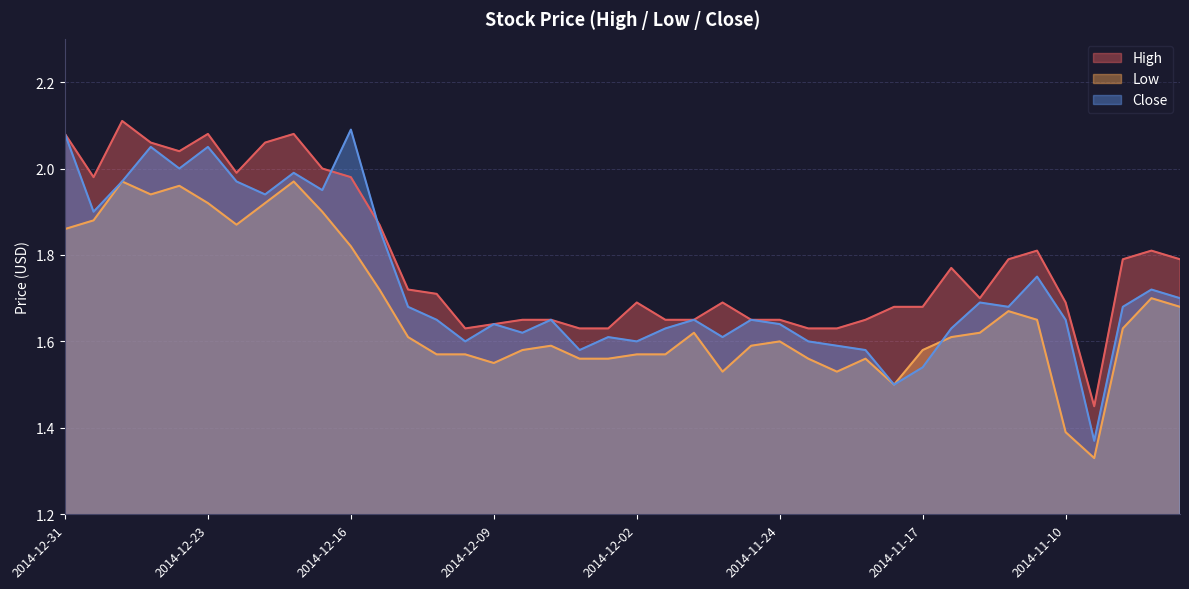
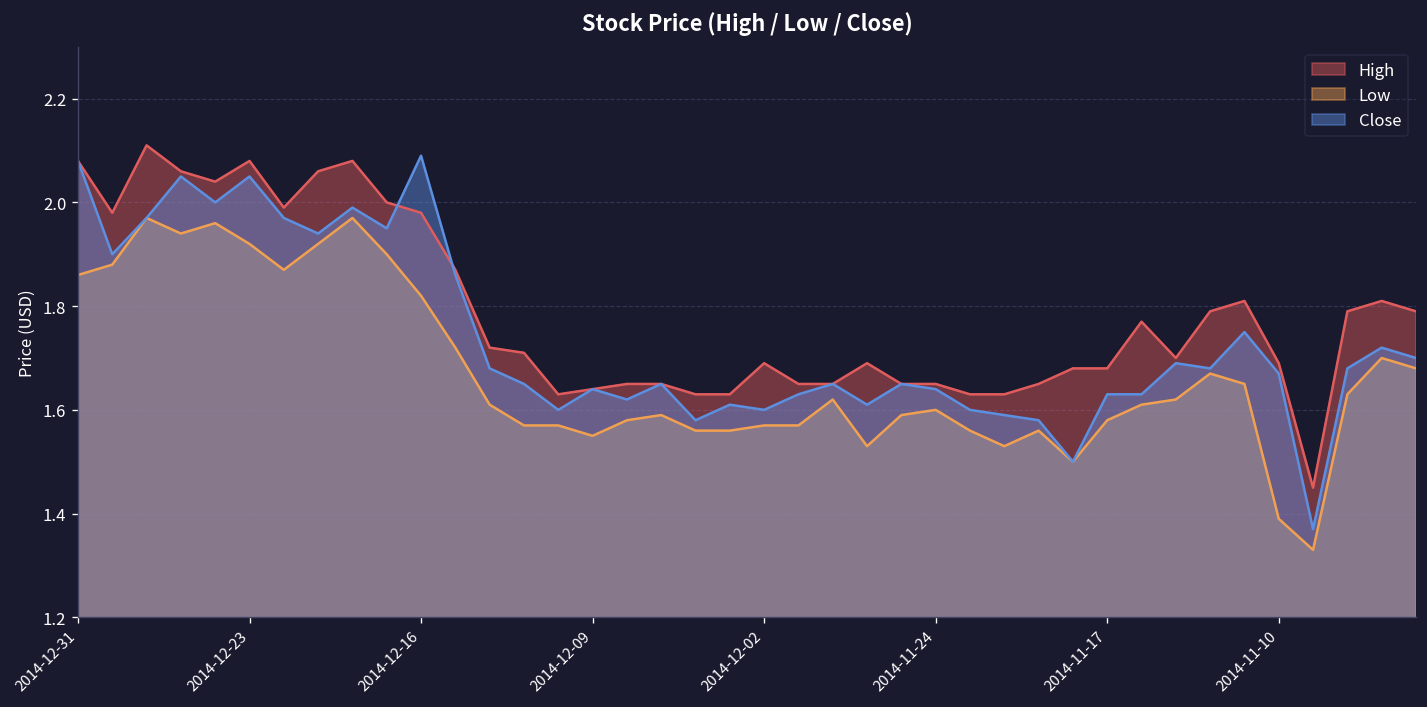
Close, 2014-11-17: 1.54 -> 1.63
Close, 2014-11-10: 1.65 -> 1.67
